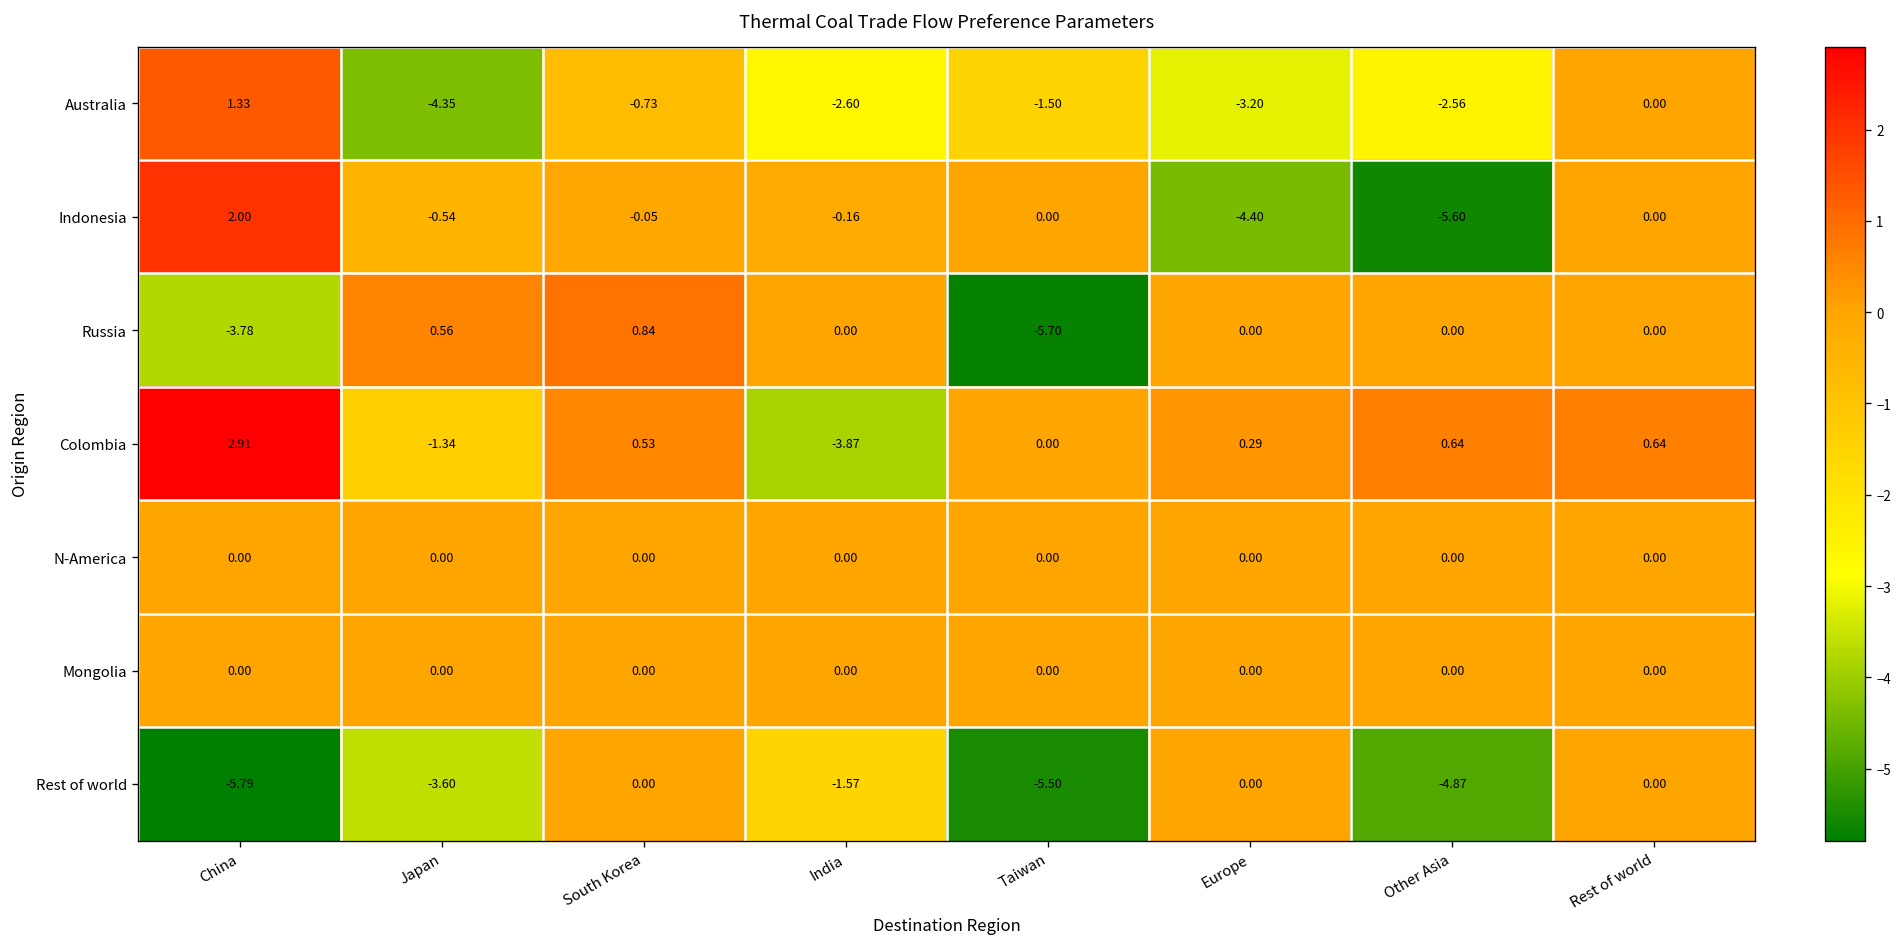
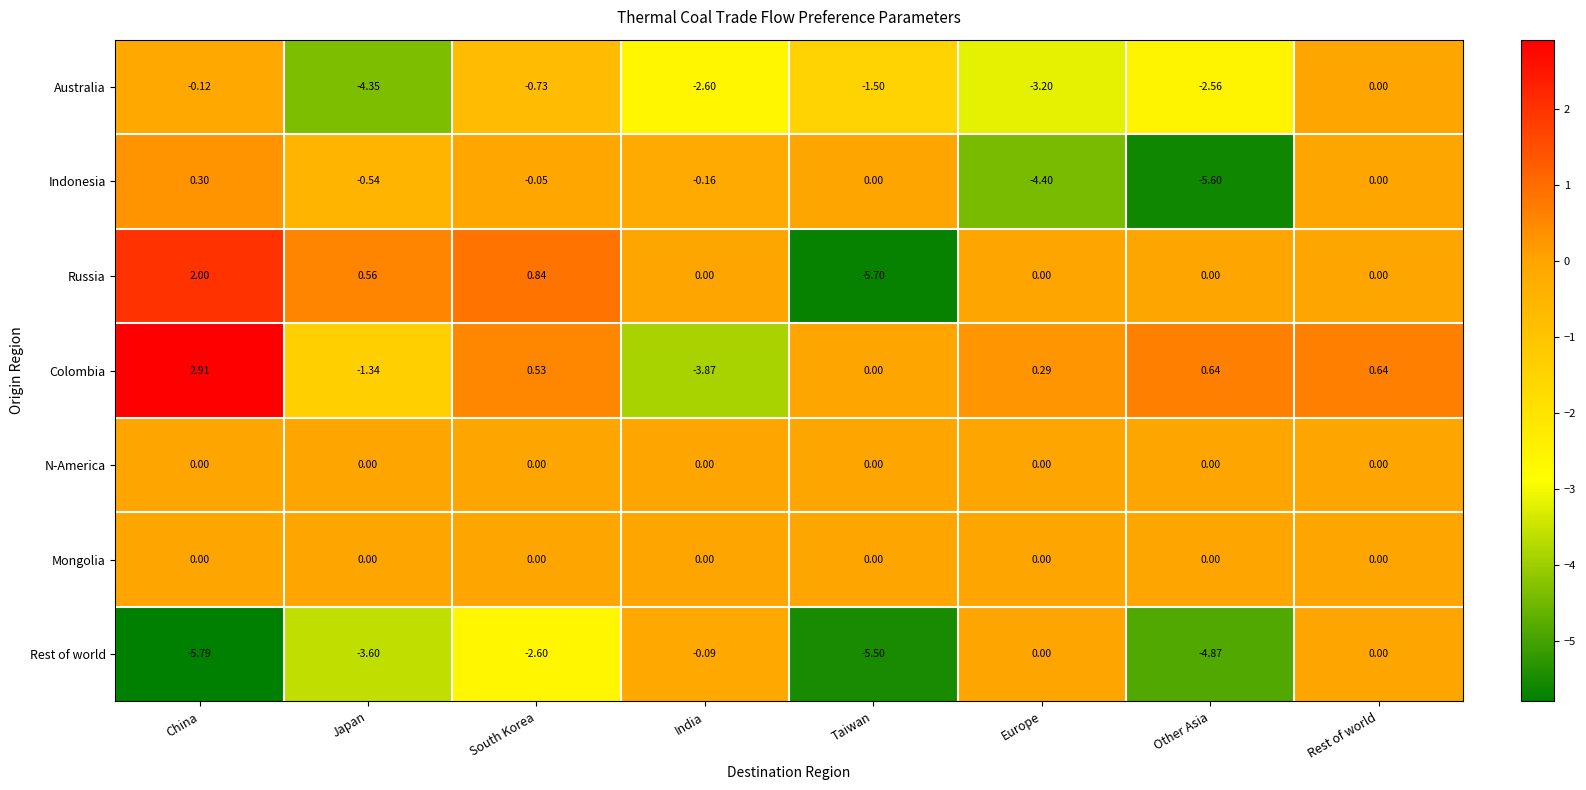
Australia, China: 1.33 -> -0.12
Indonesia, China: 2.00 -> 0.30
Russia, China: -3.78 -> 2.00
Rest of world, South Korea: 0.00 -> -2.60
Rest of world, India: -1.57 -> -0.09
